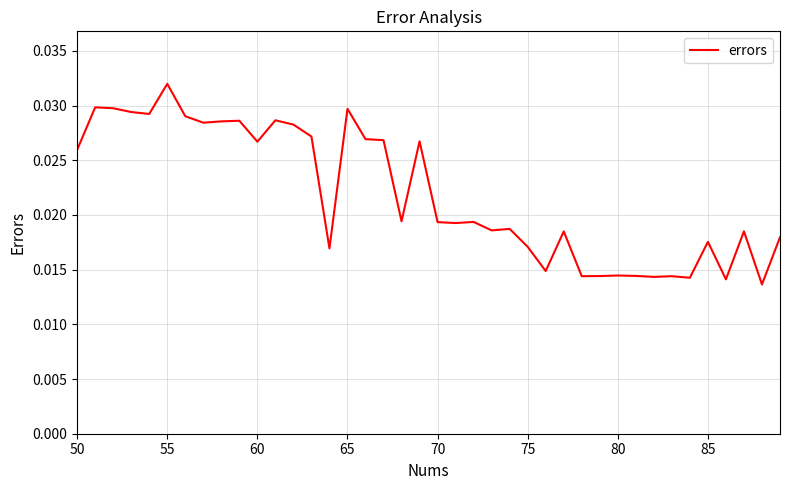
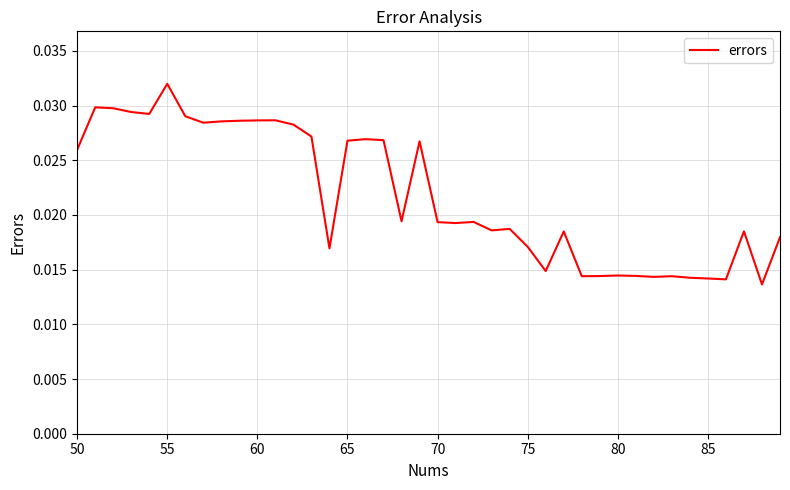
60: 0.0267 -> 0.0286
65: 0.0297 -> 0.0268
85: 0.0175 -> 0.0142
